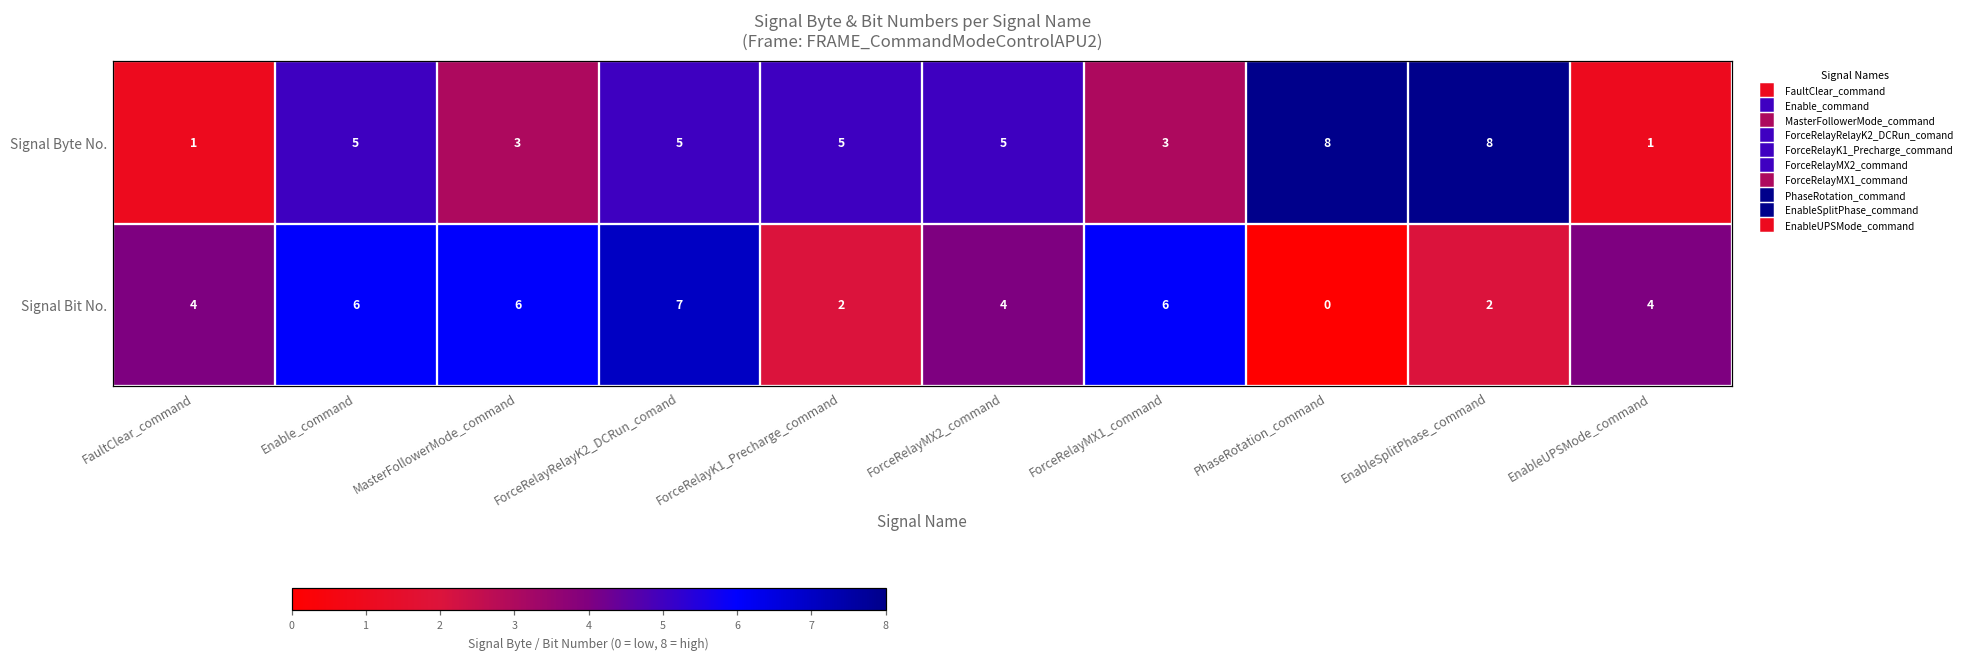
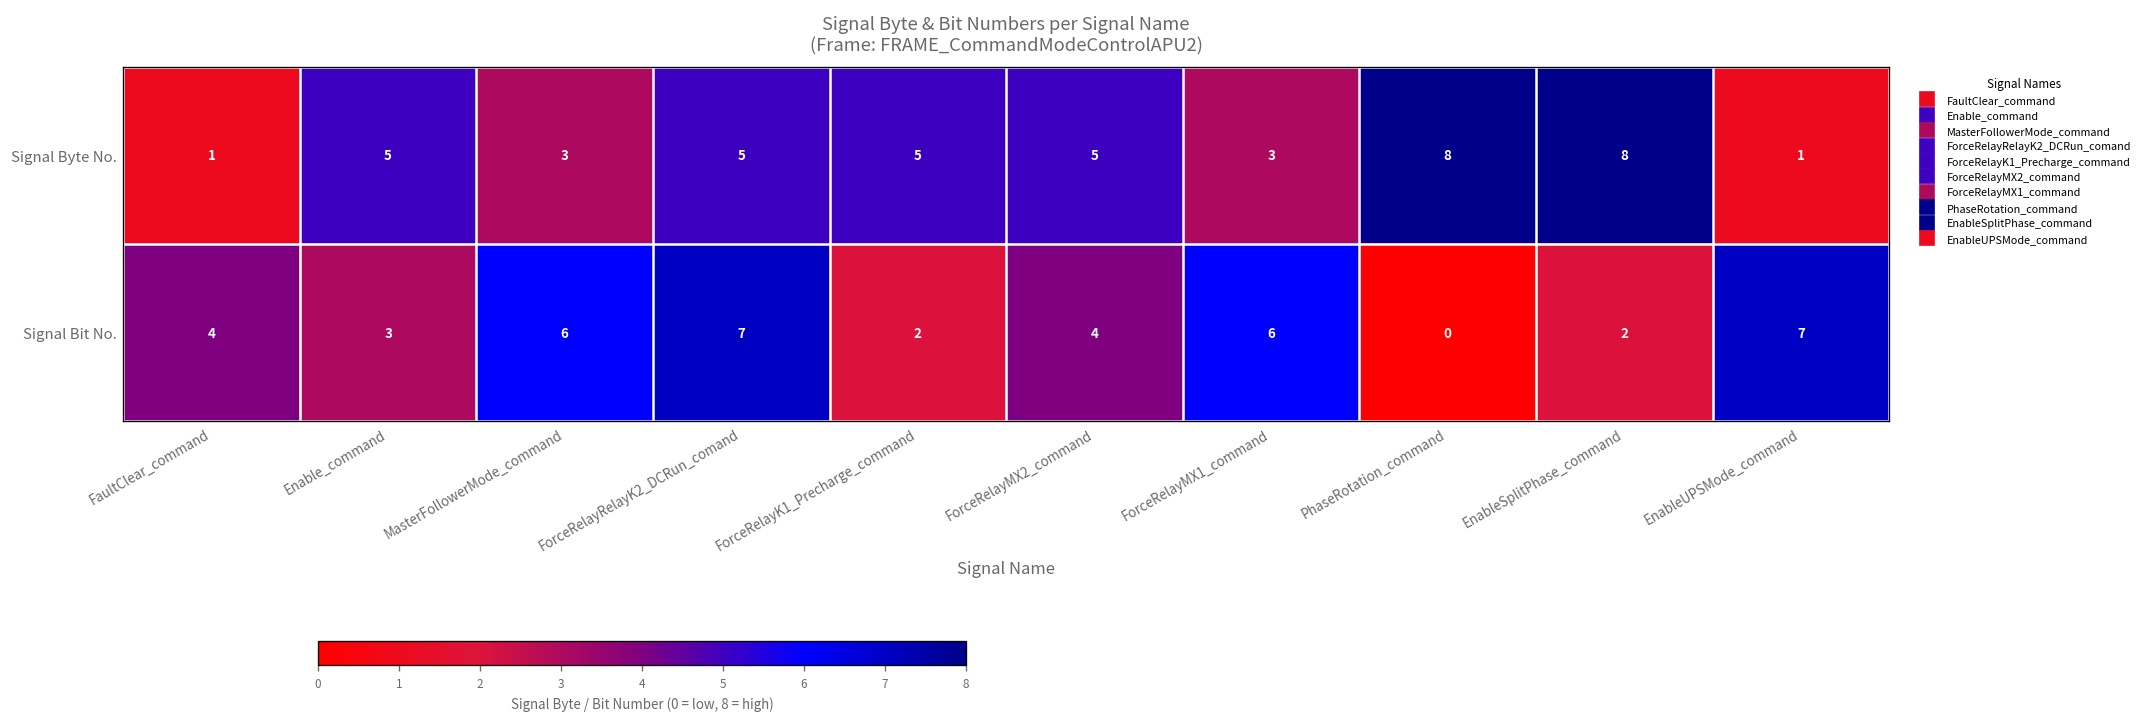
Signal Bit No., Enable_command: 6 -> 3
Signal Bit No., EnableUPSMode_command: 4 -> 7
